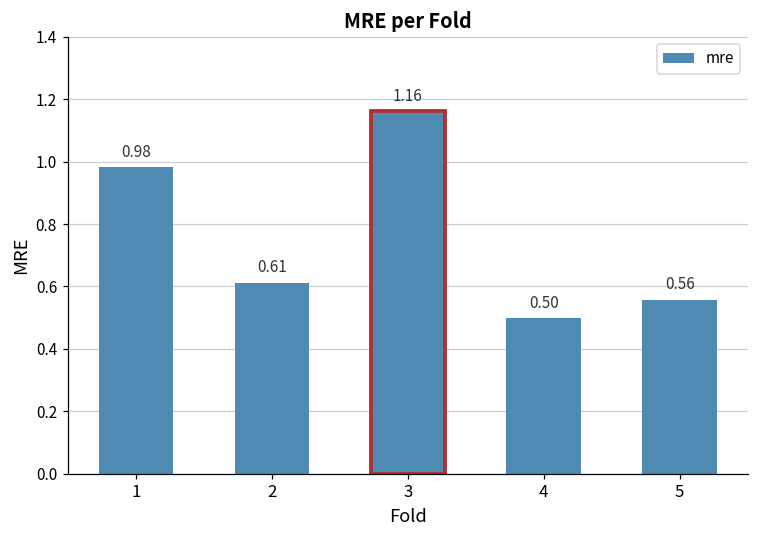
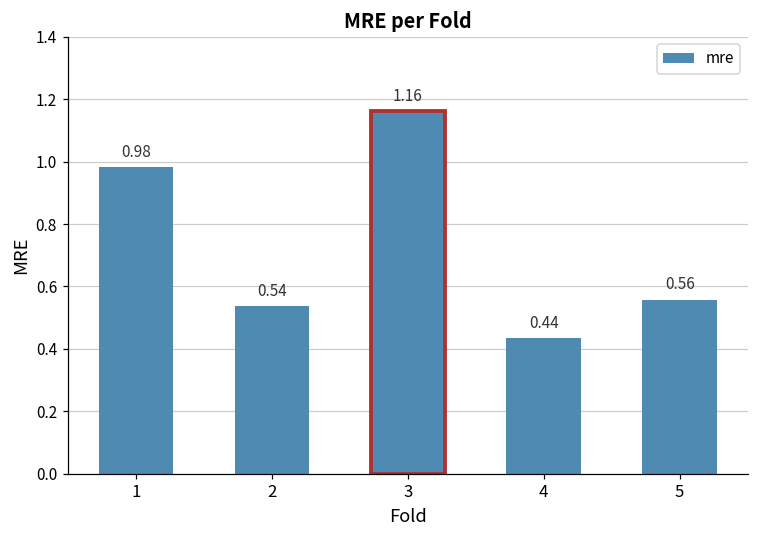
2: 0.61 -> 0.54
4: 0.50 -> 0.44
